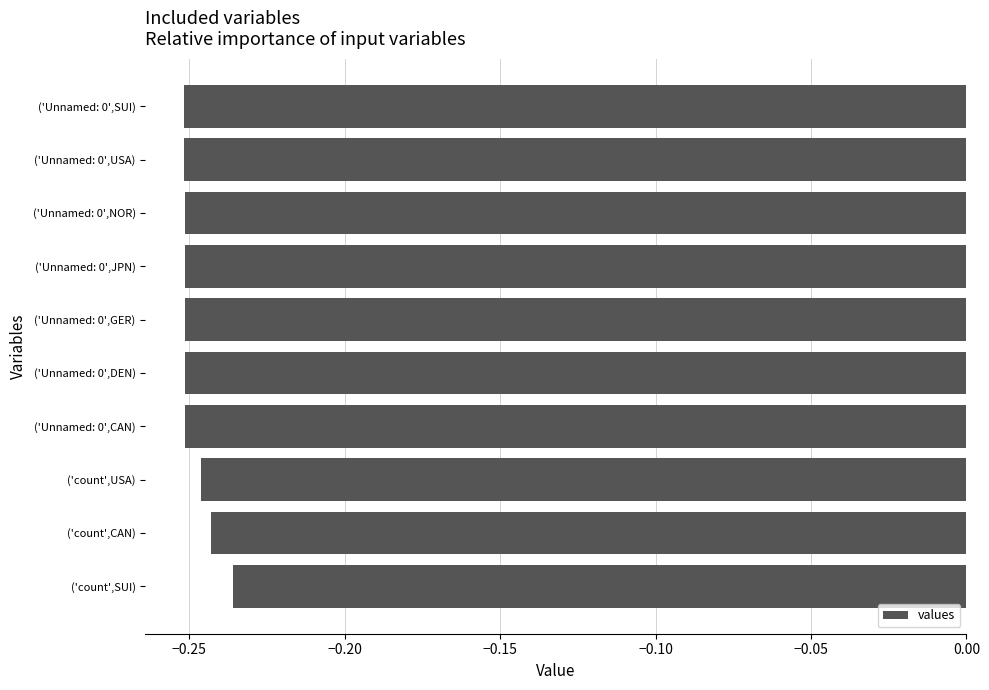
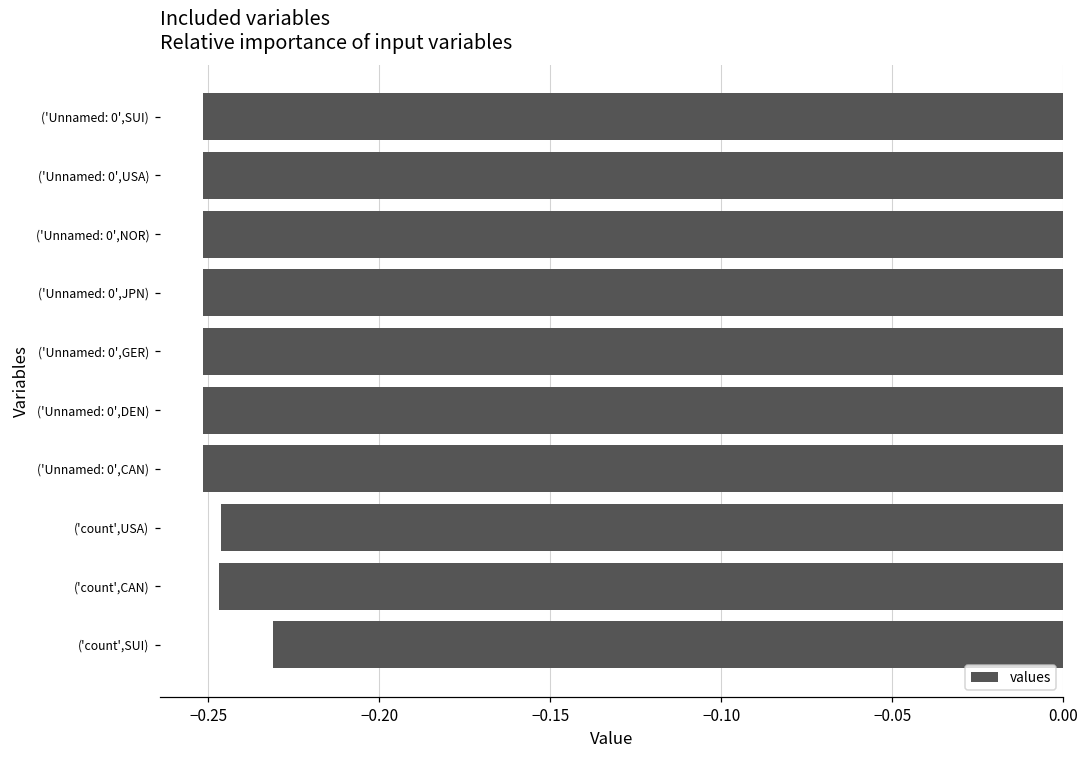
('count',CAN): -0.243 -> -0.247
('count',SUI): -0.236 -> -0.231
